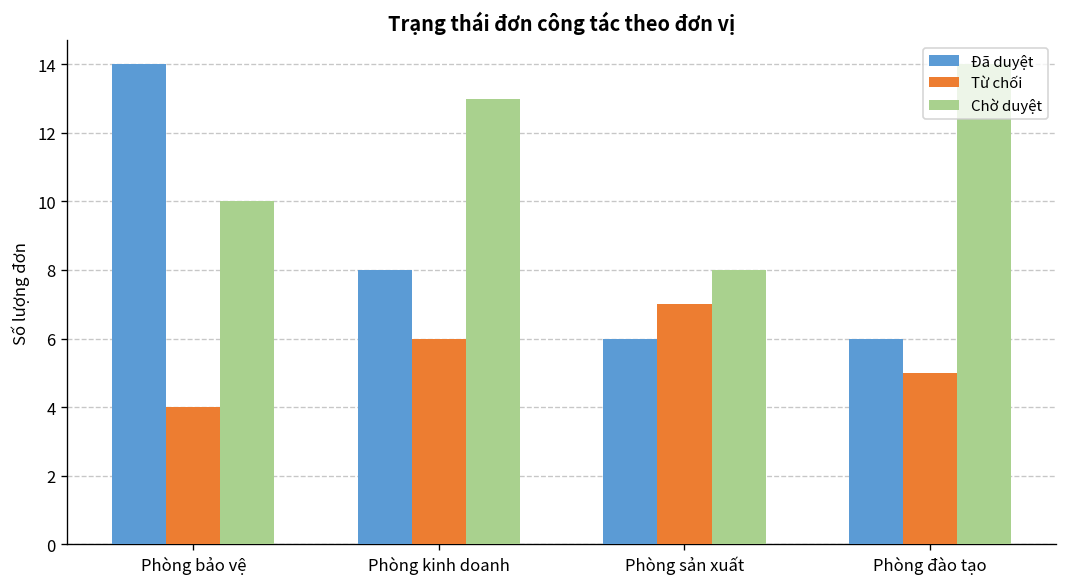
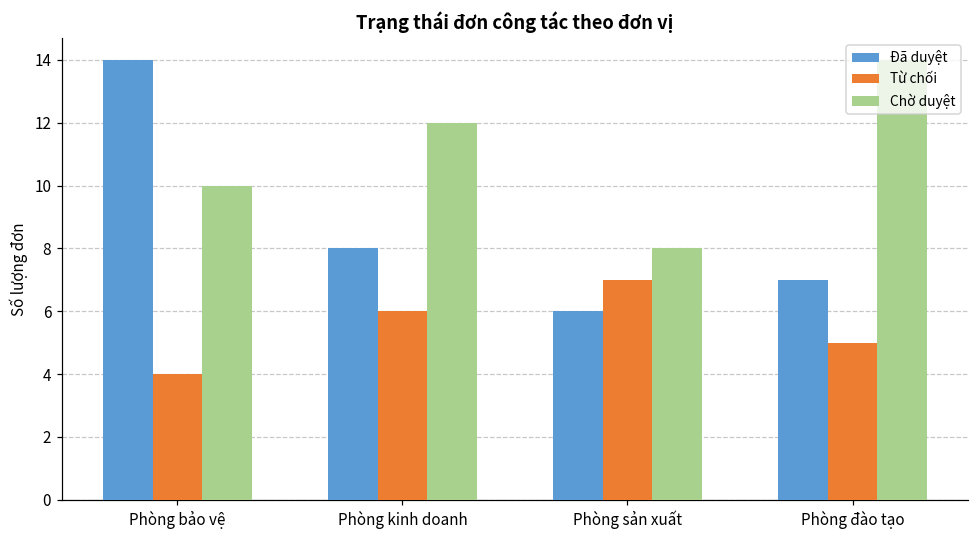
Chờ duyệt, Phòng kinh doanh: 13 -> 12
Đã duyệt, Phòng đào tạo: 6 -> 7
